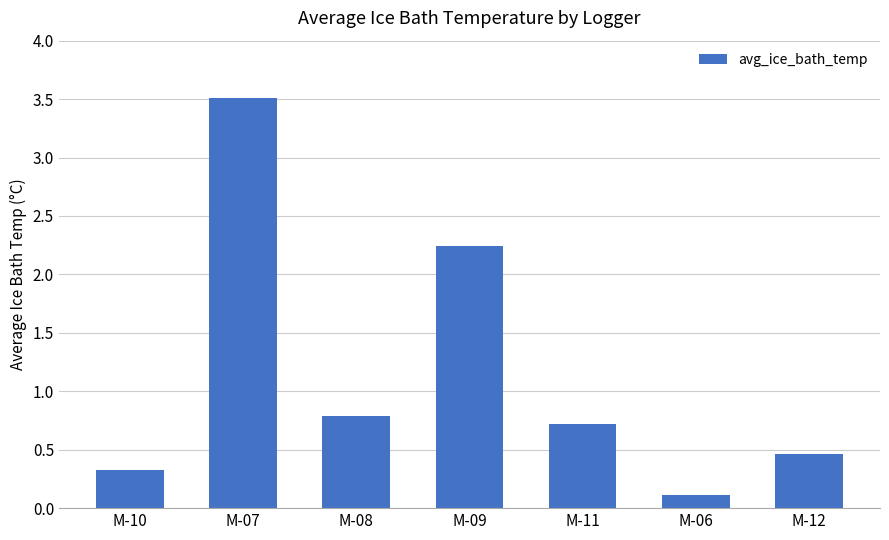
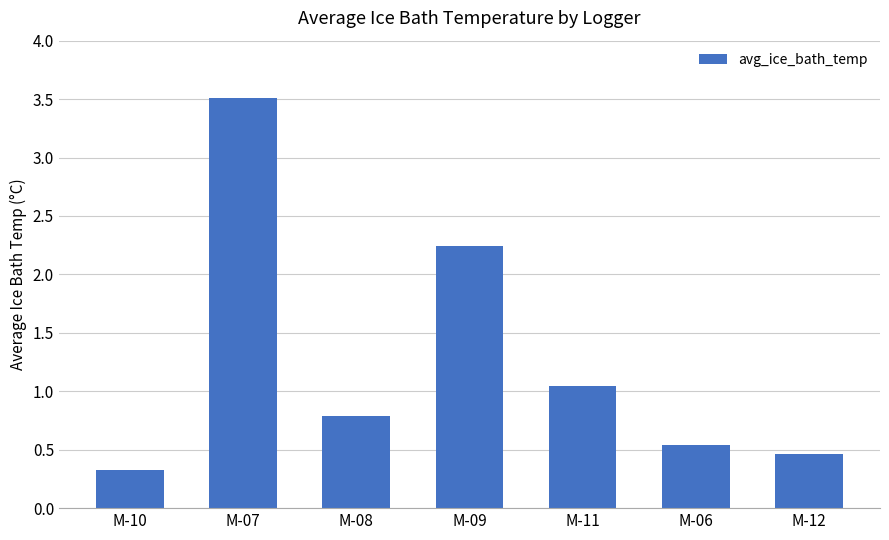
M-11: 0.72 -> 1.05
M-06: 0.11 -> 0.54
